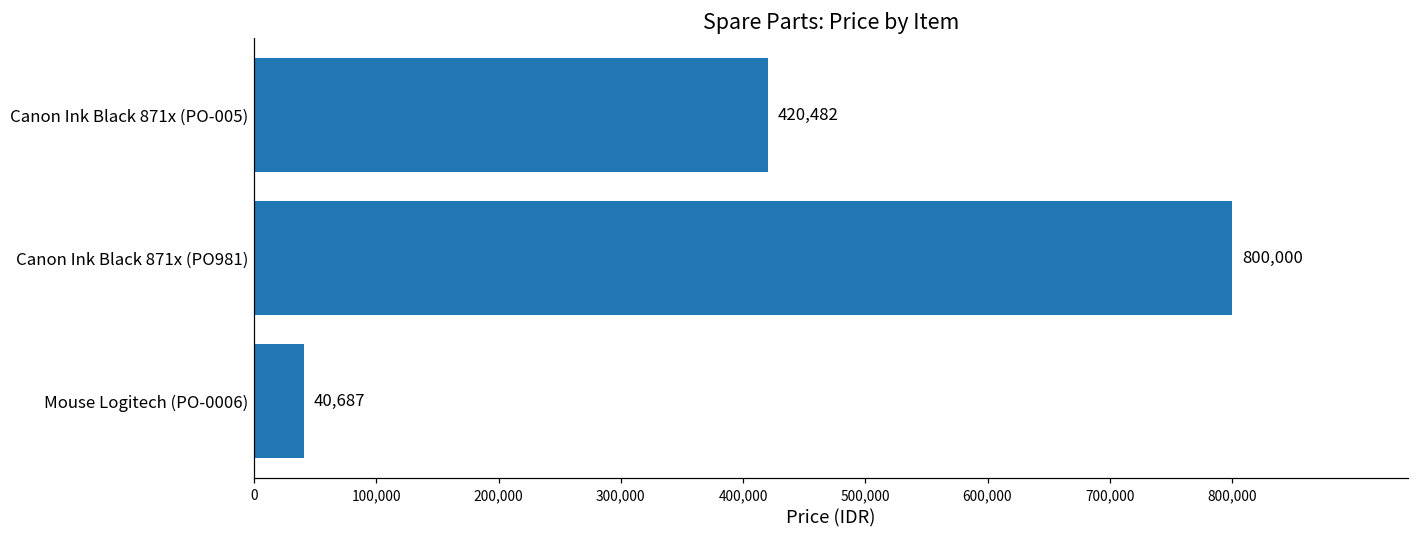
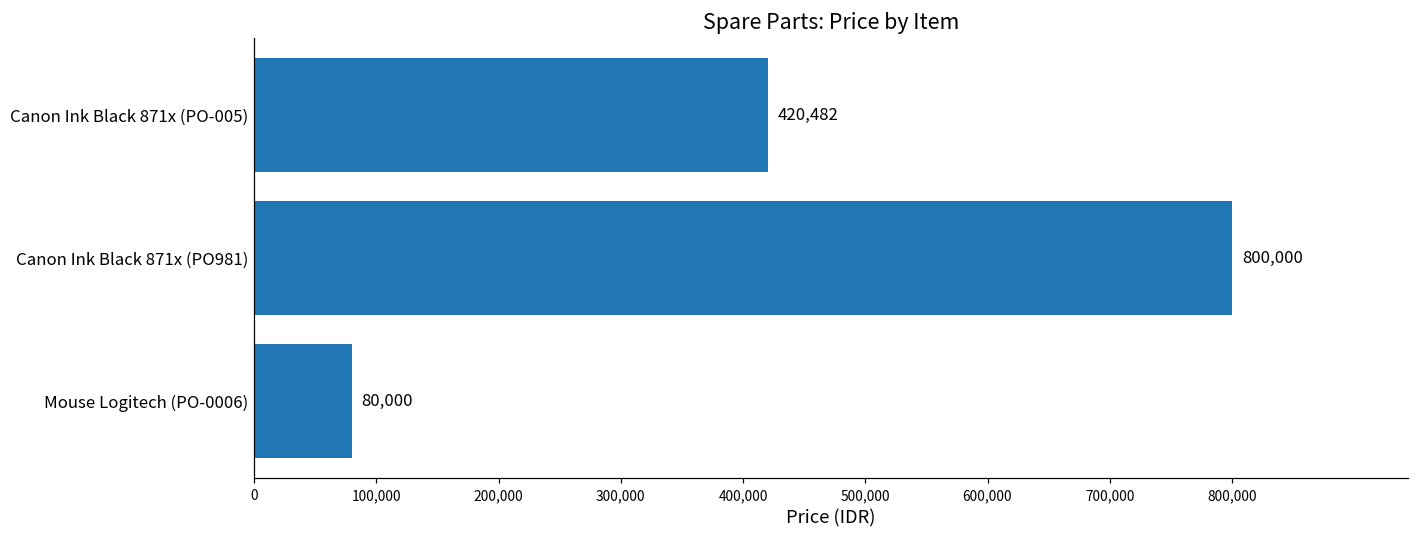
Mouse Logitech (PO-0006): 40,687 -> 80,000
